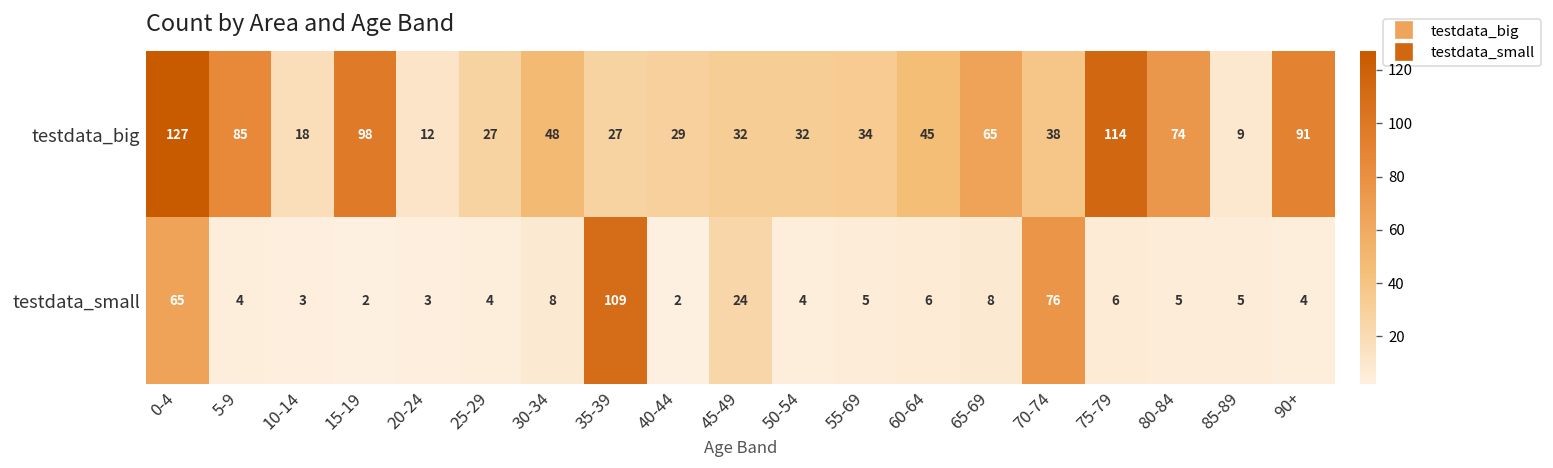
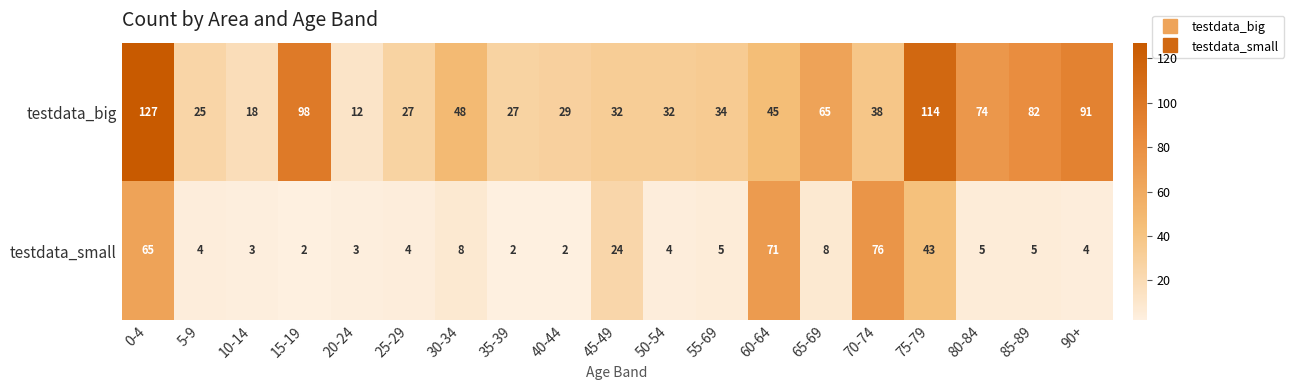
testdata_big, 5-9: 85 -> 25
testdata_big, 85-89: 9 -> 82
testdata_small, 35-39: 109 -> 2
testdata_small, 60-64: 6 -> 71
testdata_small, 75-79: 6 -> 43
